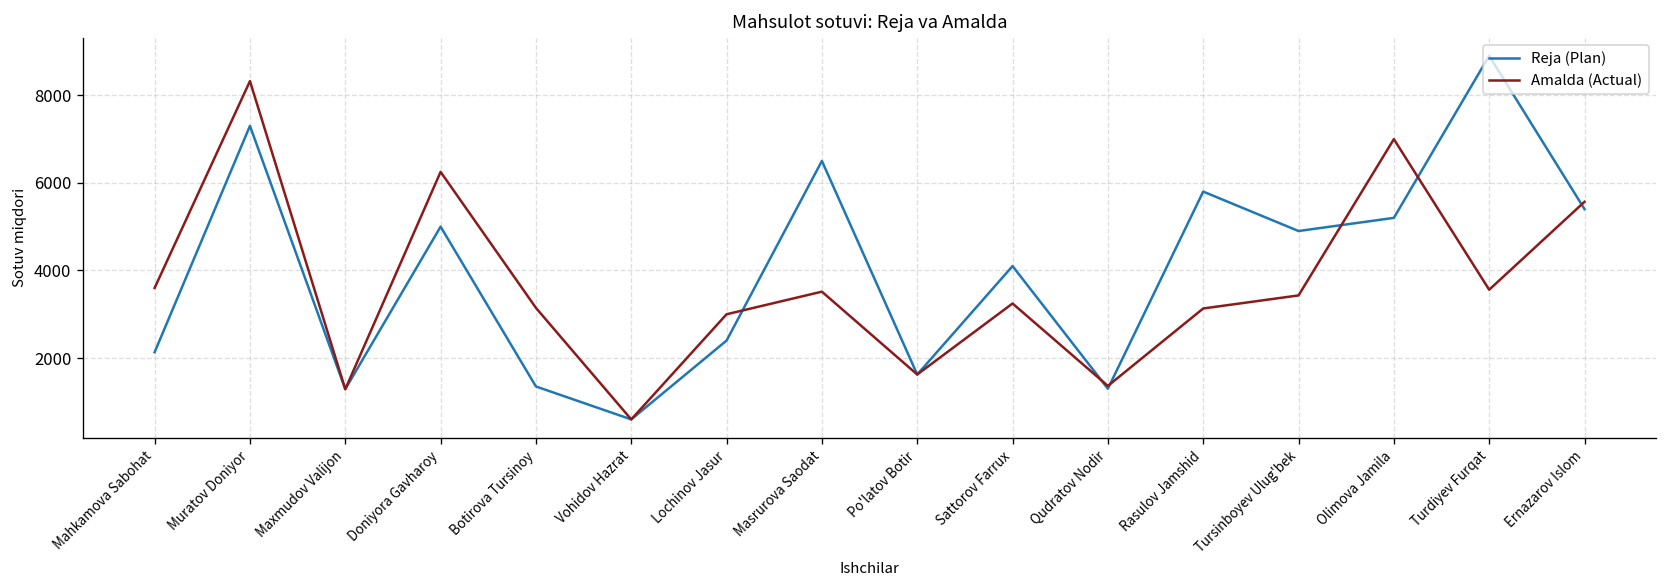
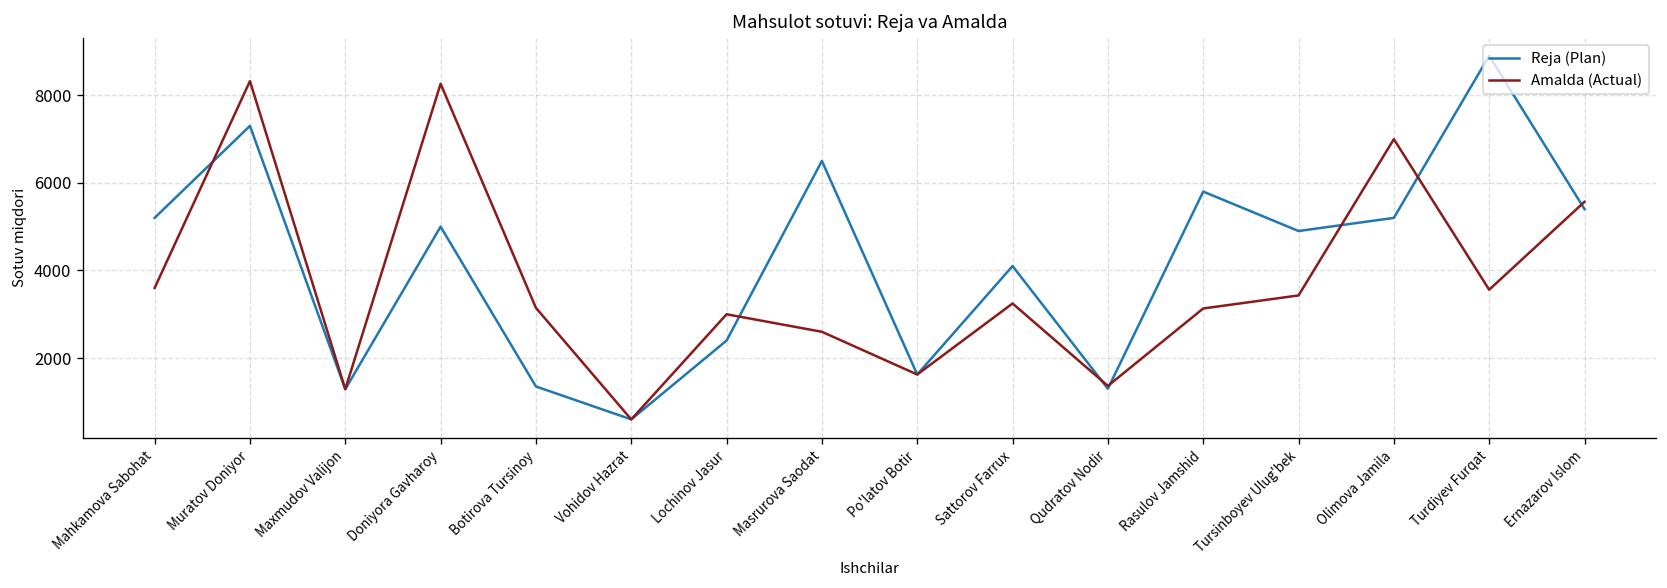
Reja (Plan), Mahkamova Sabohat: 2100 -> 5200
Amalda (Actual), Doniyora Gavharoy: 6300 -> 8300
Amalda (Actual), Masrurova Saodat: 3500 -> 2600
